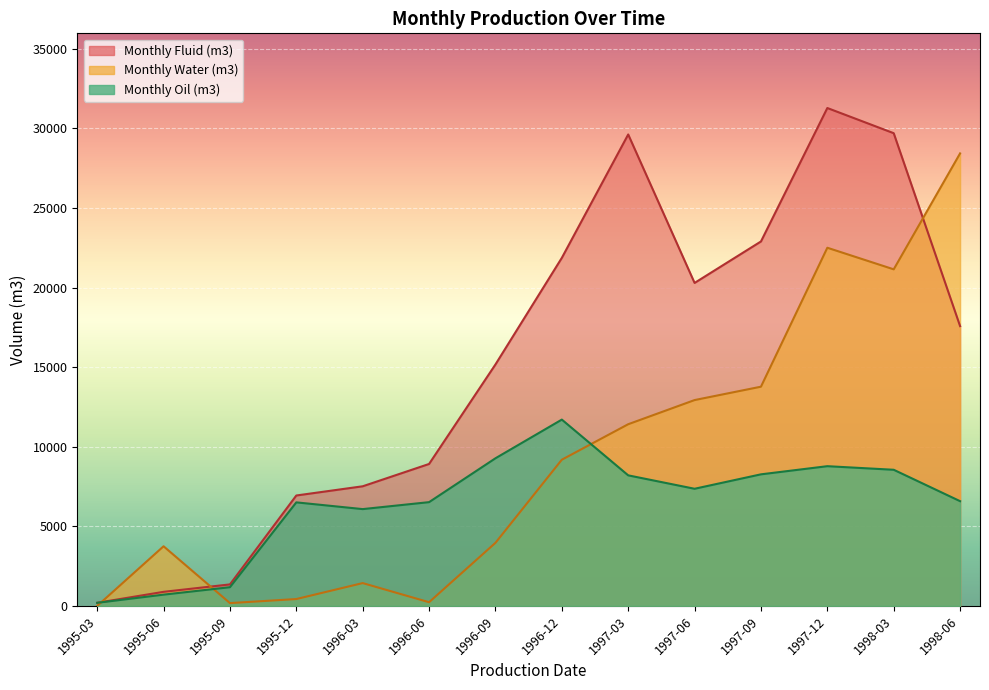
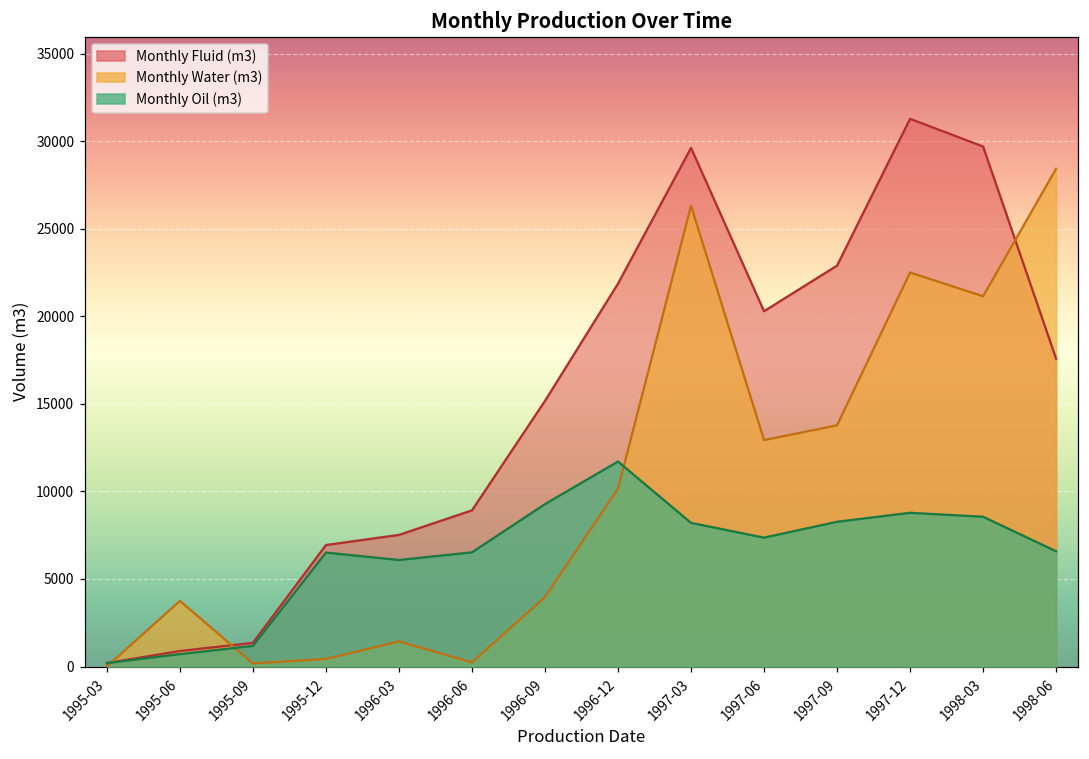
Monthly Water (m3), 1996-12: 9200 -> 10200
Monthly Water (m3), 1997-03: 11400 -> 26300
